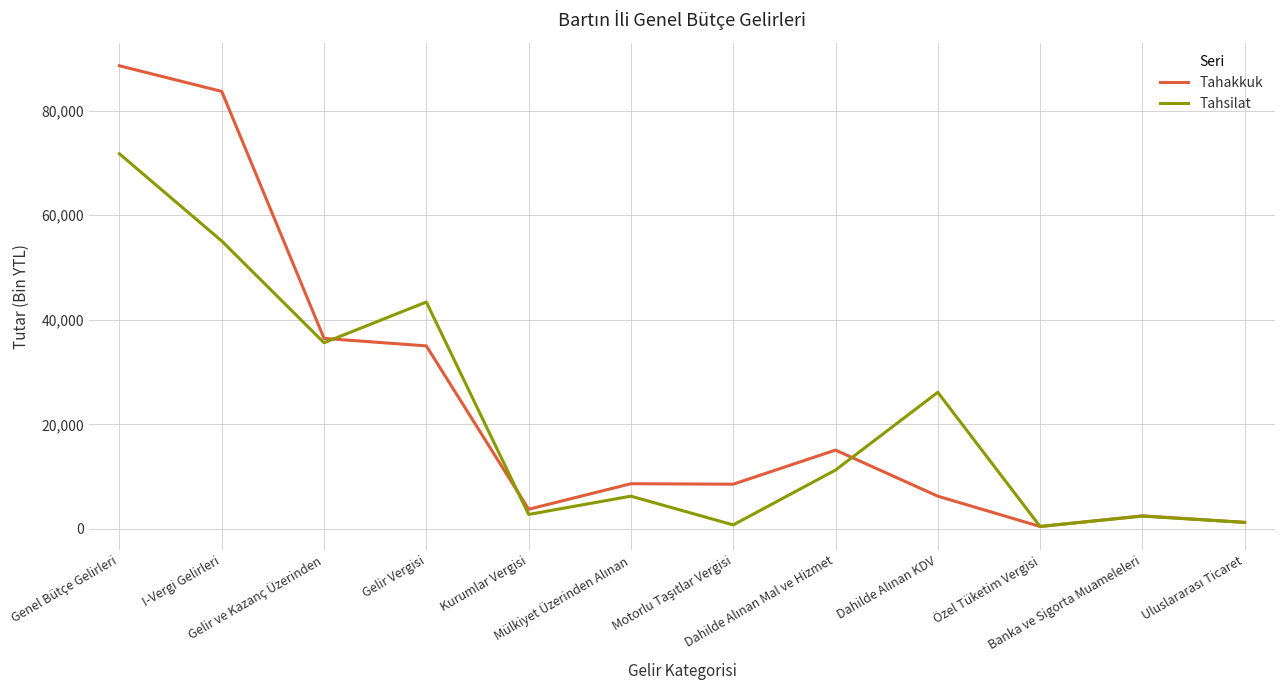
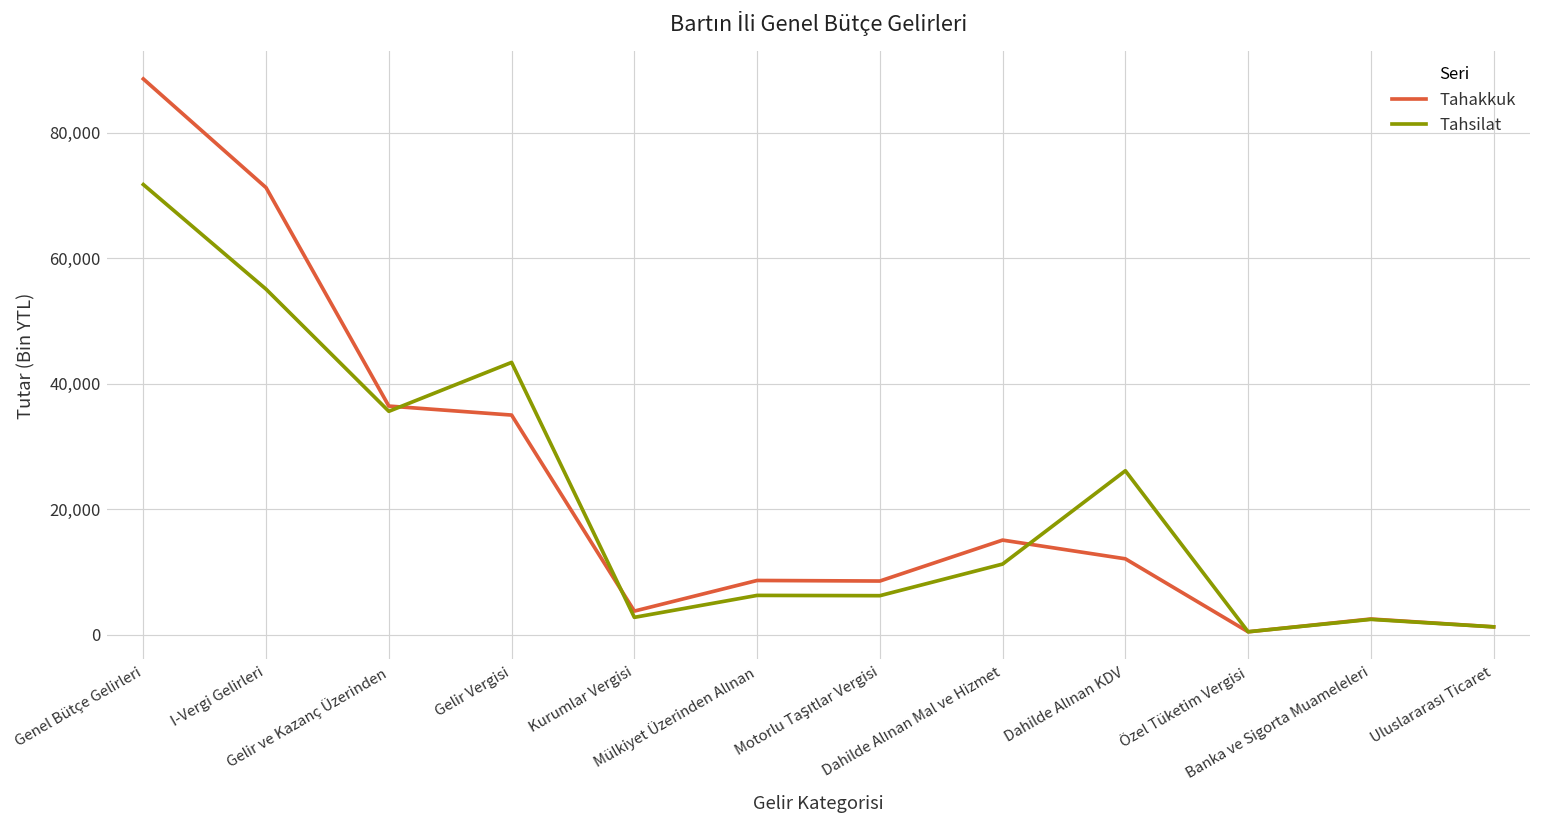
Tahakkuk, I-Vergi Gelirleri: 84,000 -> 71,000
Tahsilat, Motorlu Taşıtlar Vergisi: 1,000 -> 6,000
Tahakkuk, Dahilde Alınan KDV: 6,000 -> 12,000
